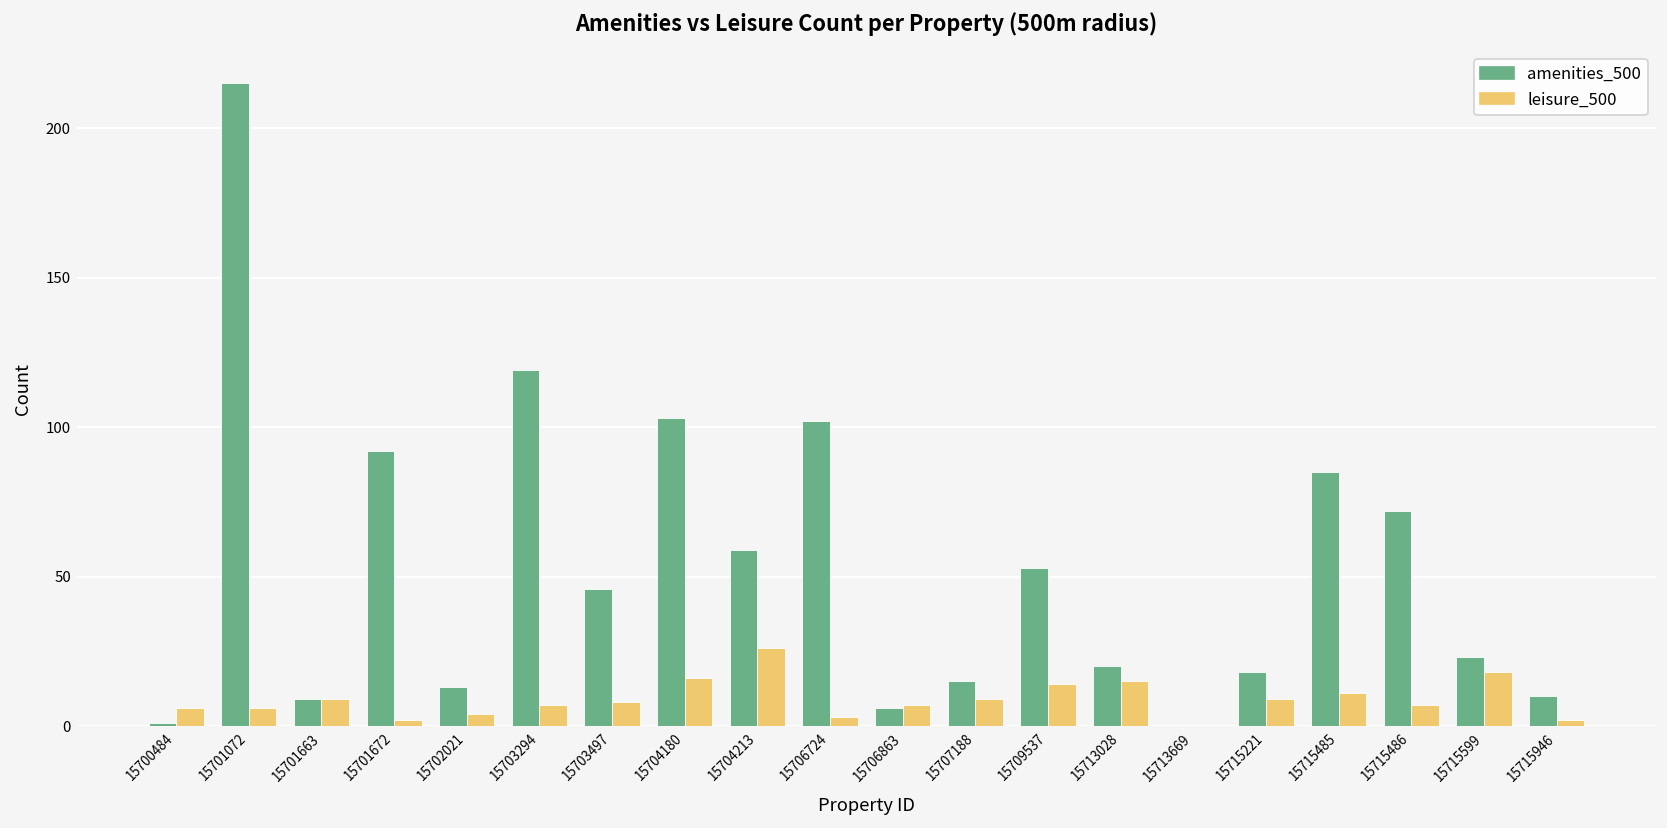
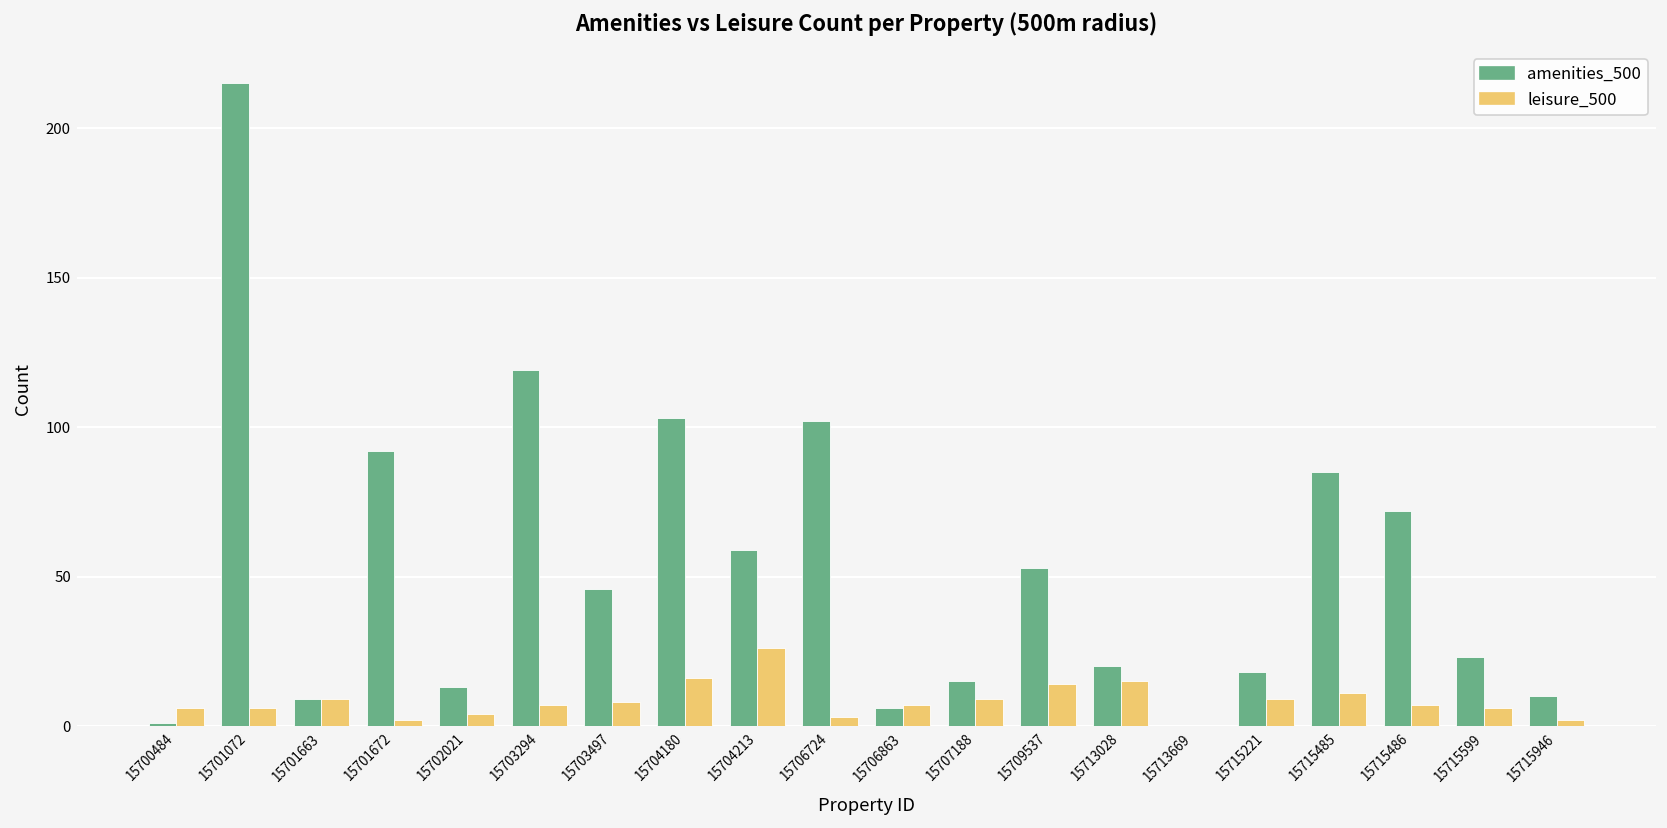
leisure_500, 15715599: 18 -> 6
